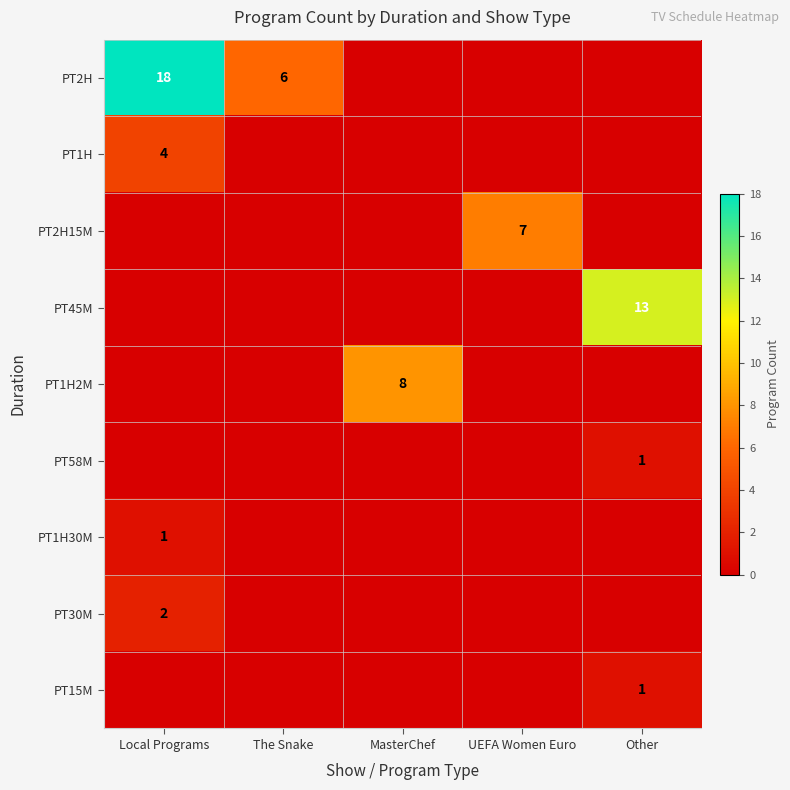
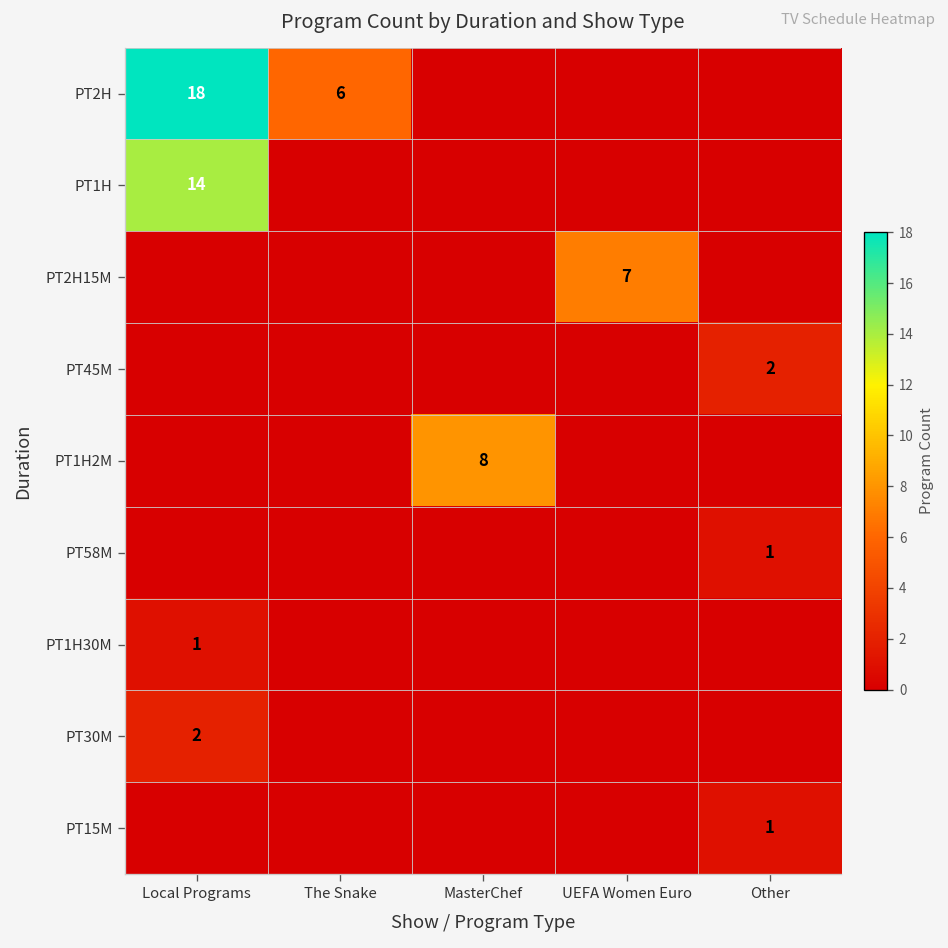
PT1H, Local Programs: 4 -> 14
PT45M, Other: 13 -> 2
